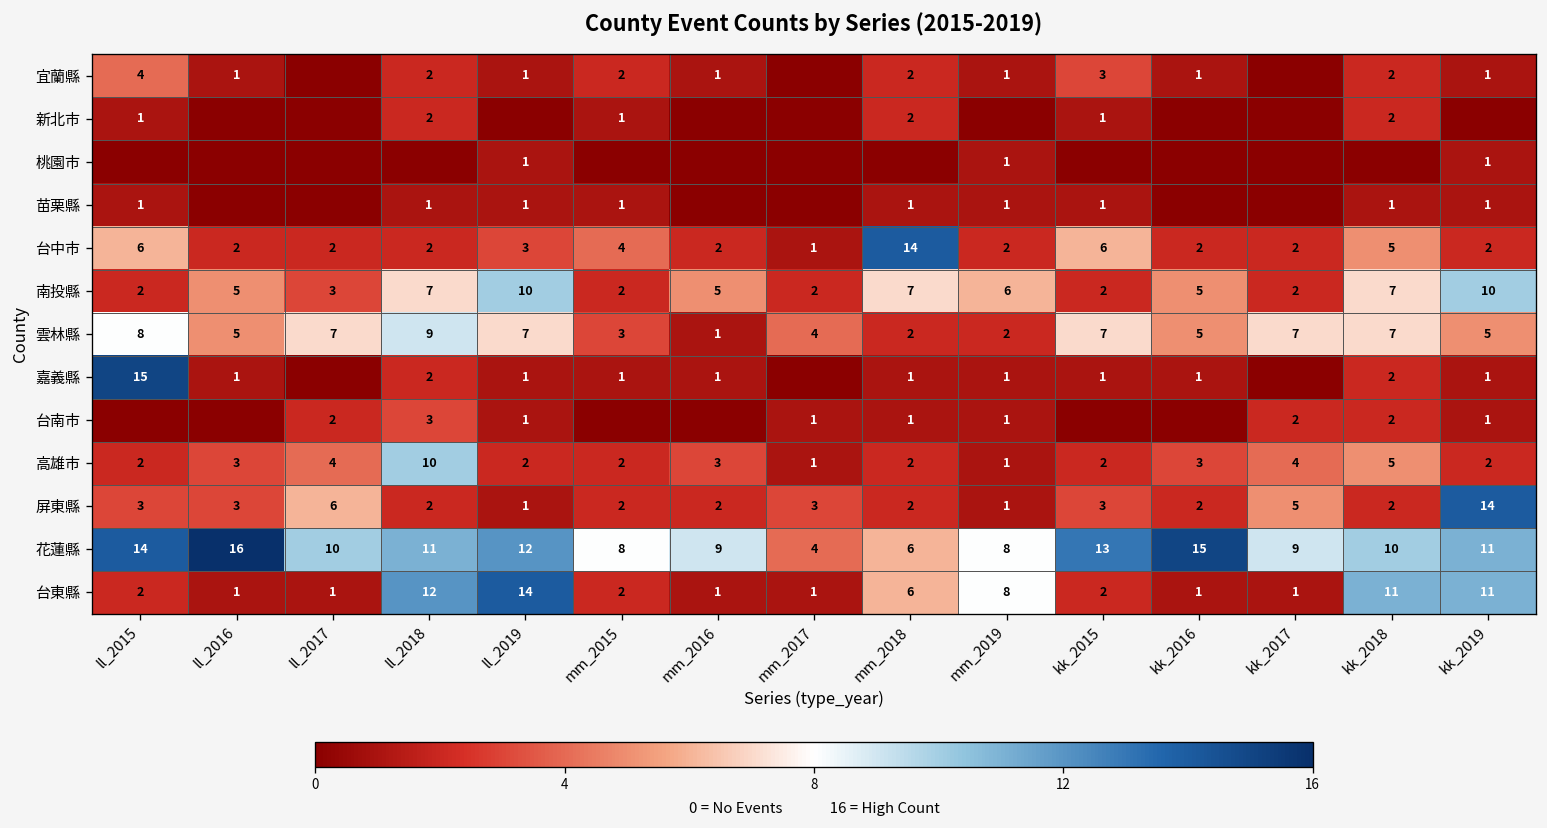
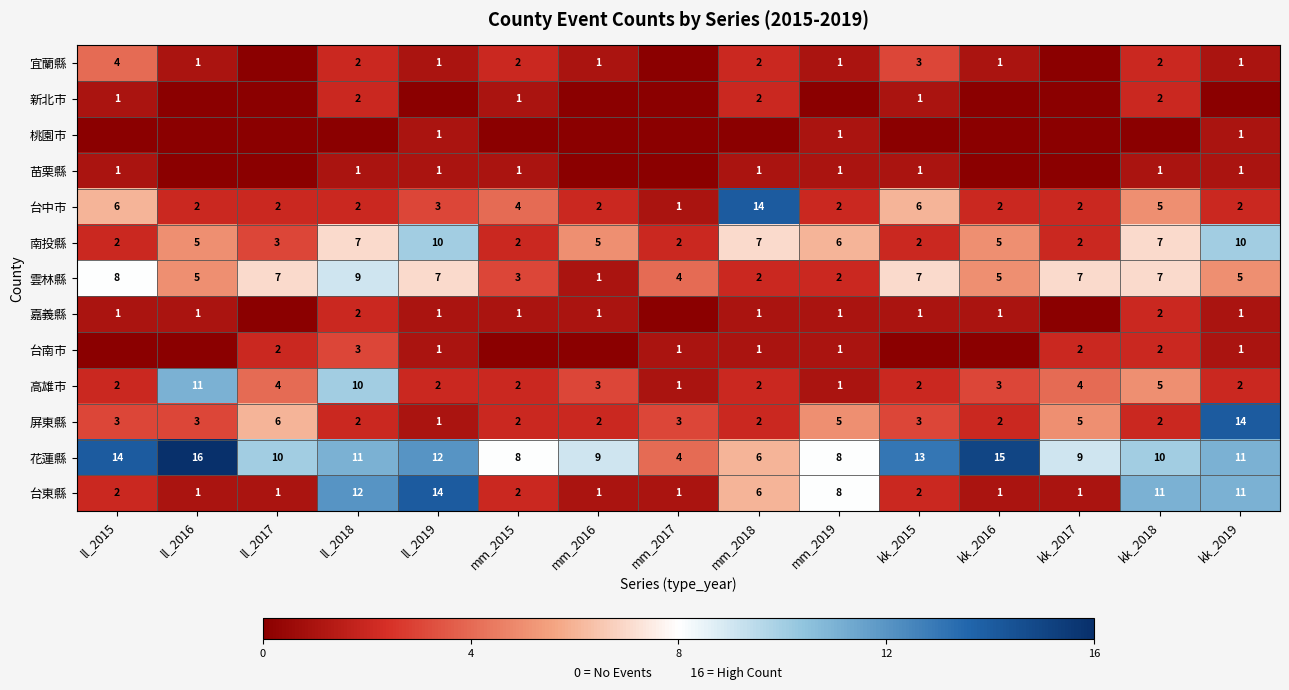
嘉義縣, ll_2015: 15 -> 1
高雄市, ll_2016: 3 -> 11
屏東縣, mm_2019: 1 -> 5
